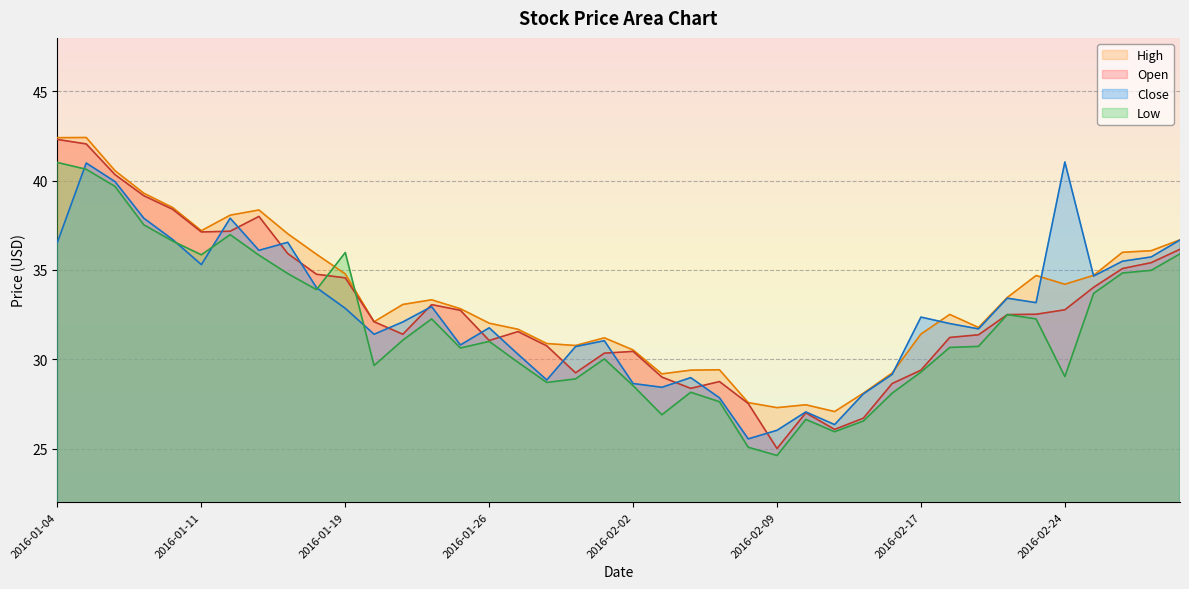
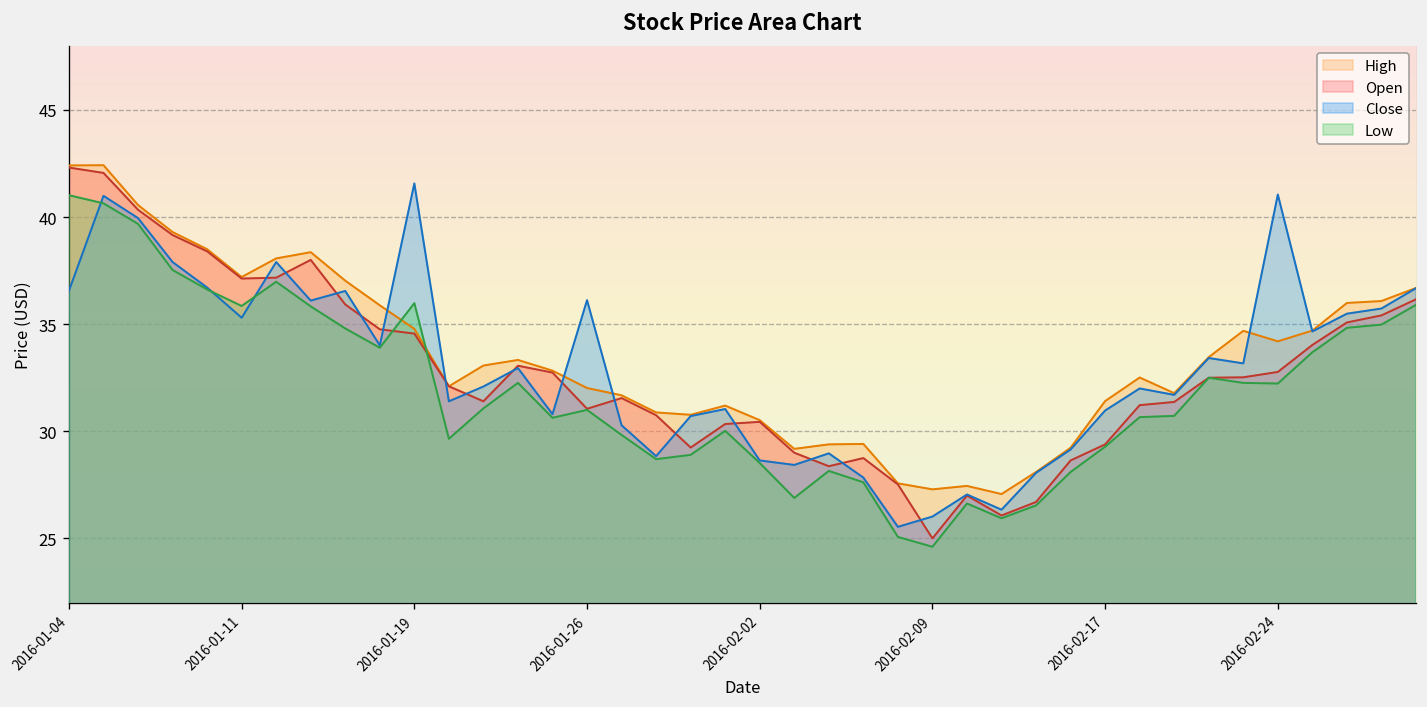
Close, 2016-01-19: 32.9 -> 41.6
Close, 2016-01-26: 31.8 -> 36.1
Close, 2016-02-17: 32.4 -> 31.0
Low, 2016-02-24: 29.0 -> 32.2
